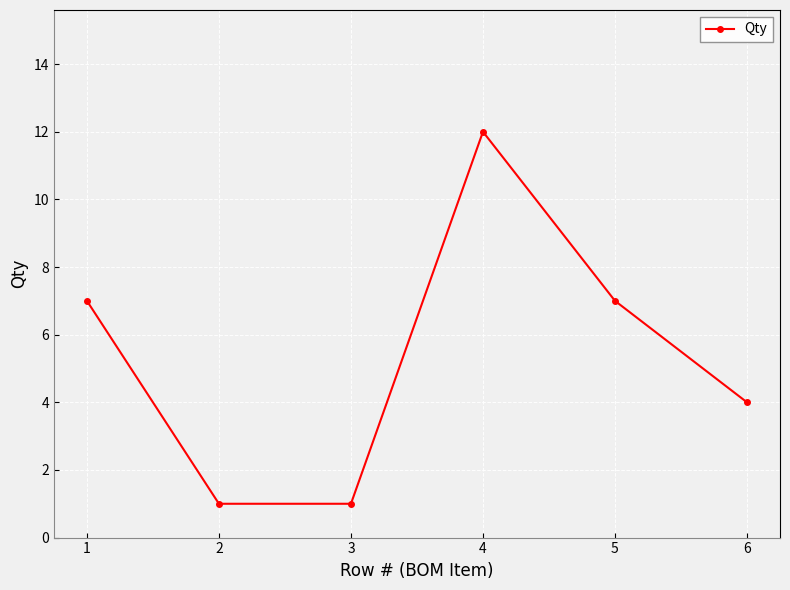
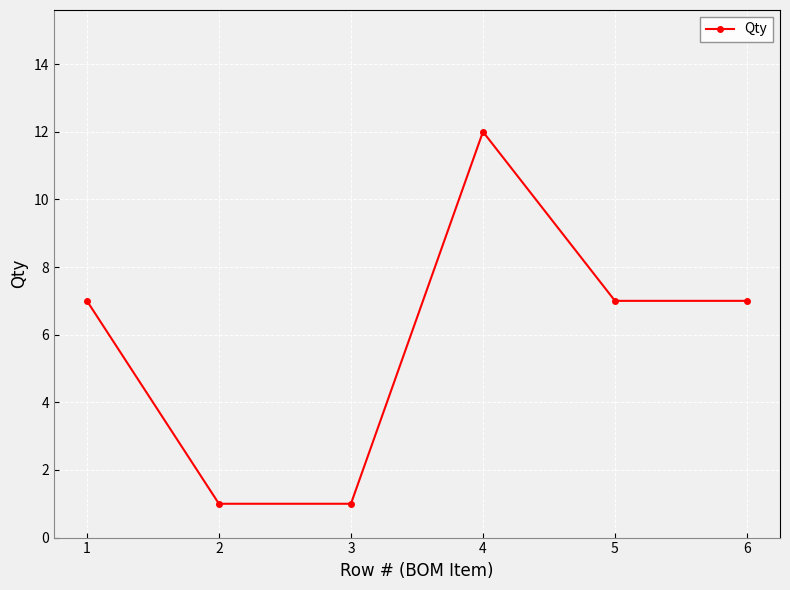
6: 4 -> 7
